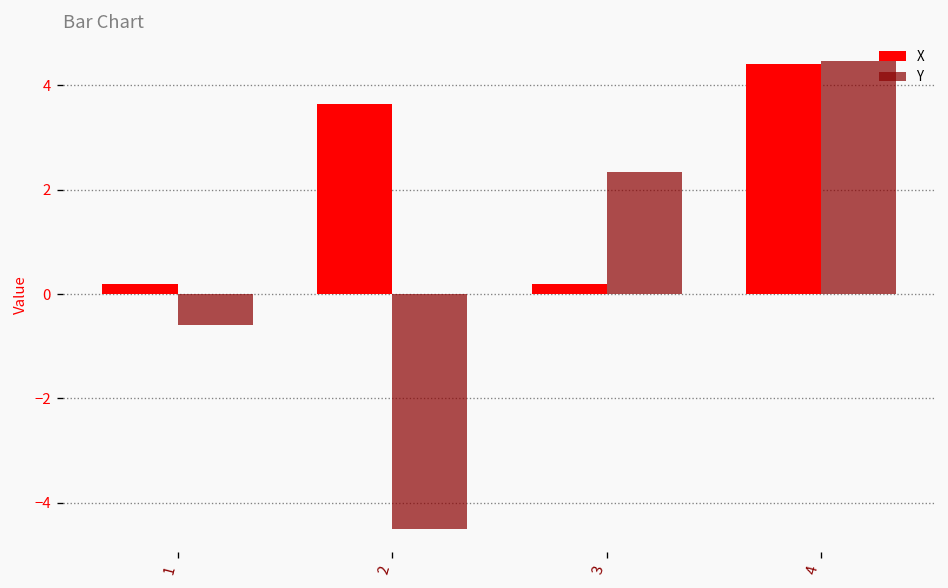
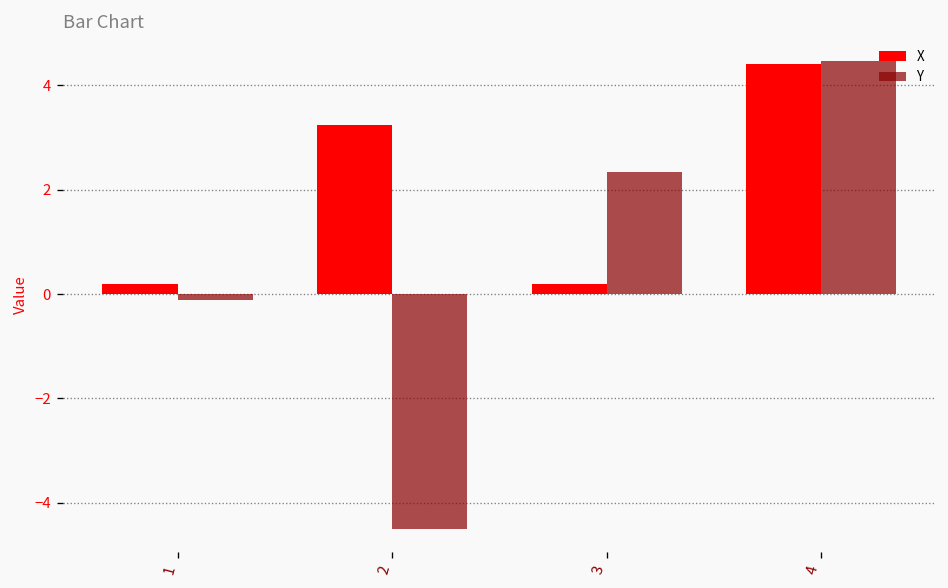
Y, 1: -0.6 -> -0.1
X, 2: 3.6 -> 3.2
